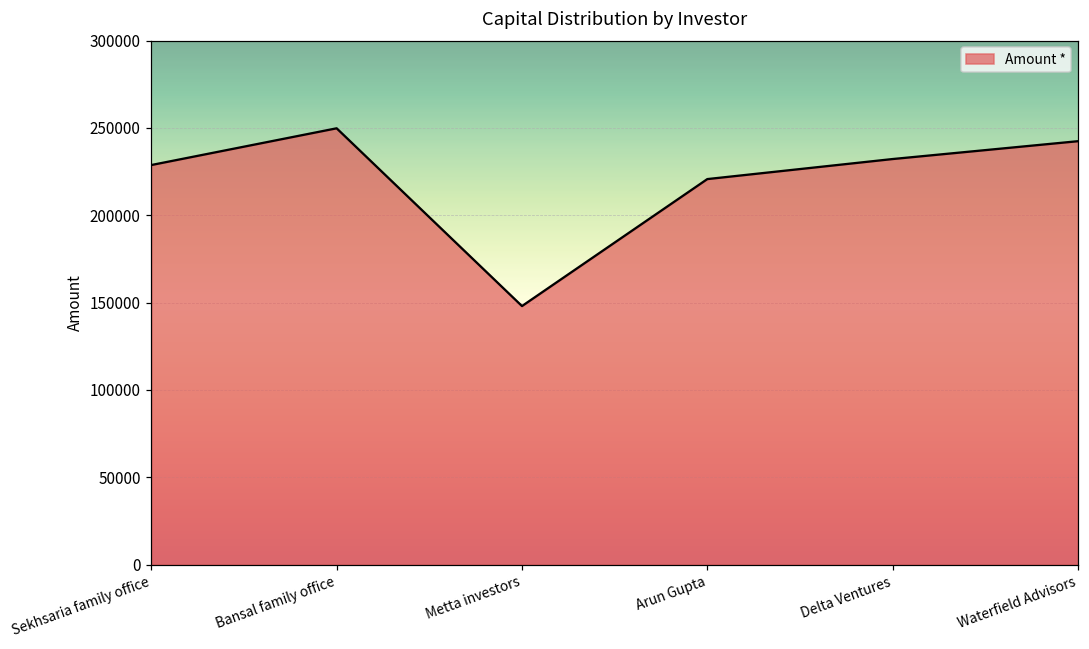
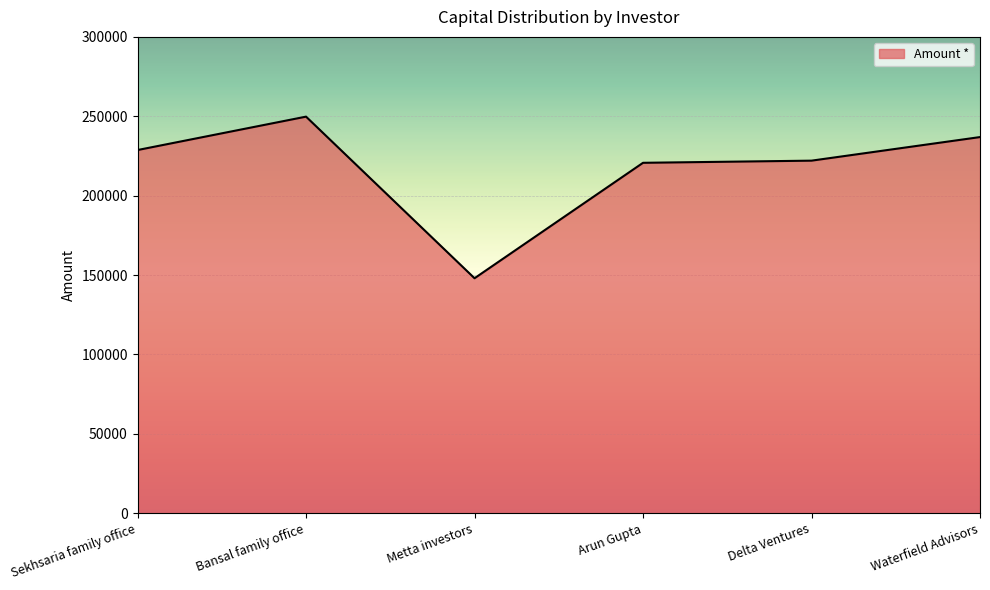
Delta Ventures: 232000 -> 222000
Waterfield Advisors: 242000 -> 237000
